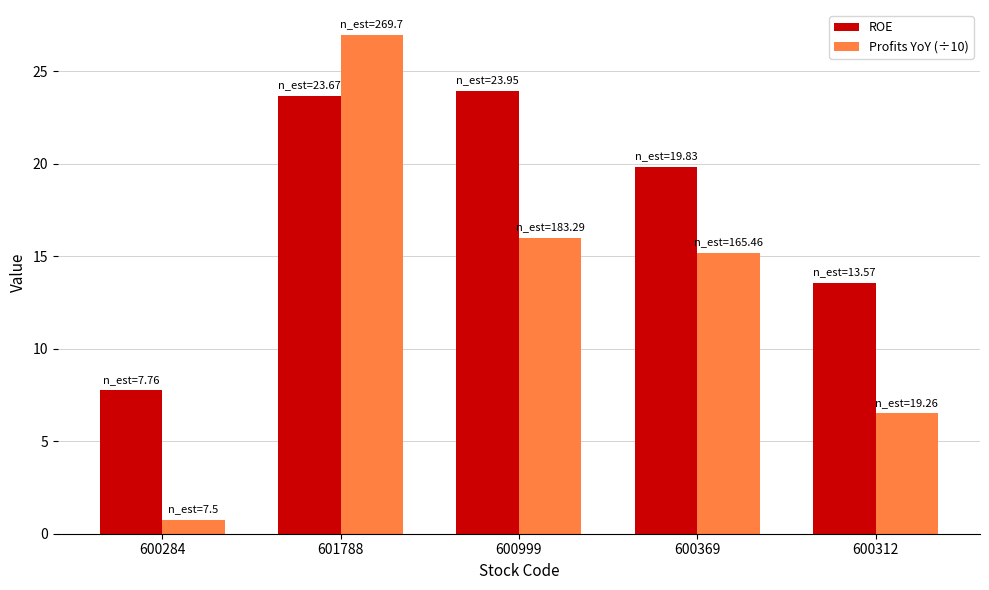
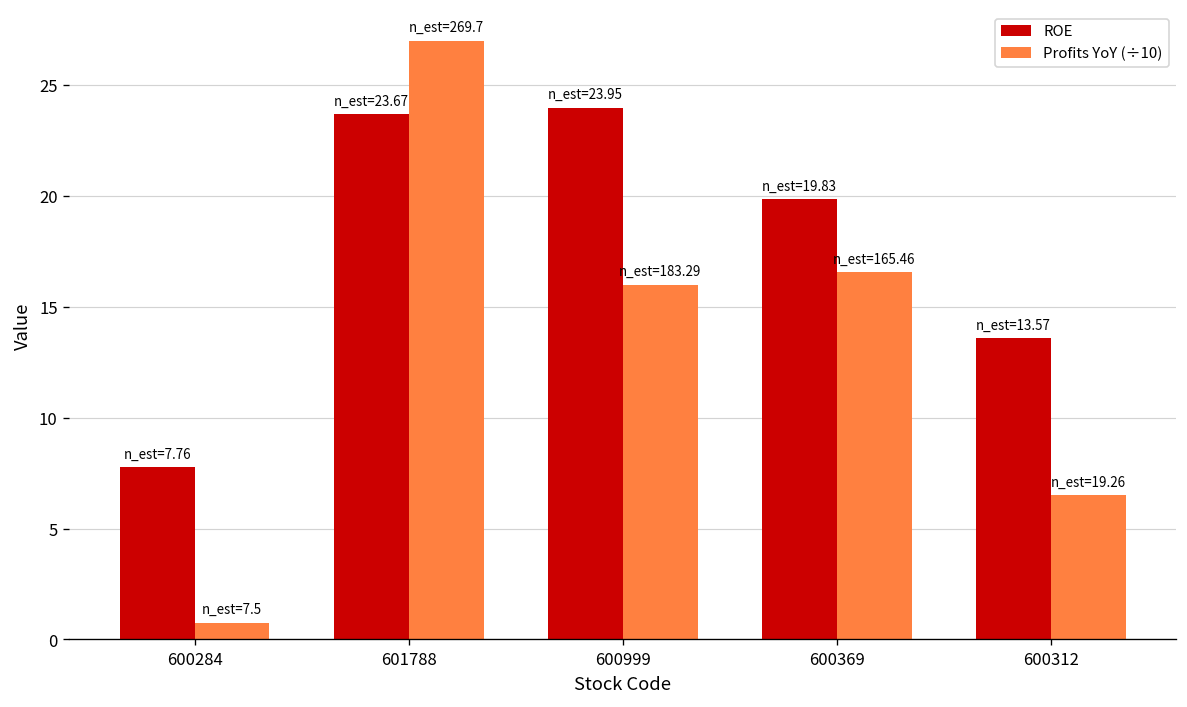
Profits YoY (÷10), 600369: 15.2 -> 16.5
